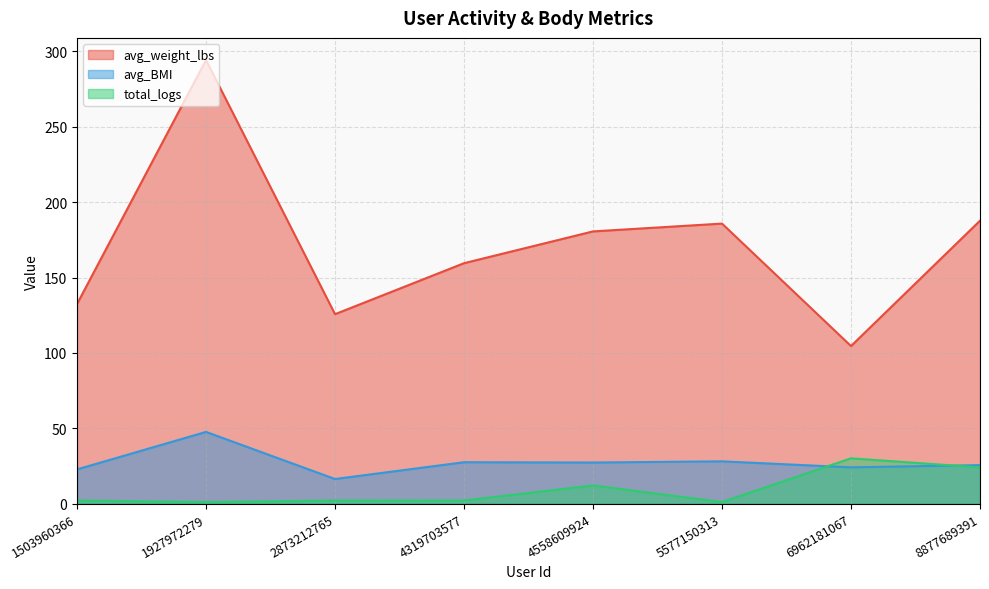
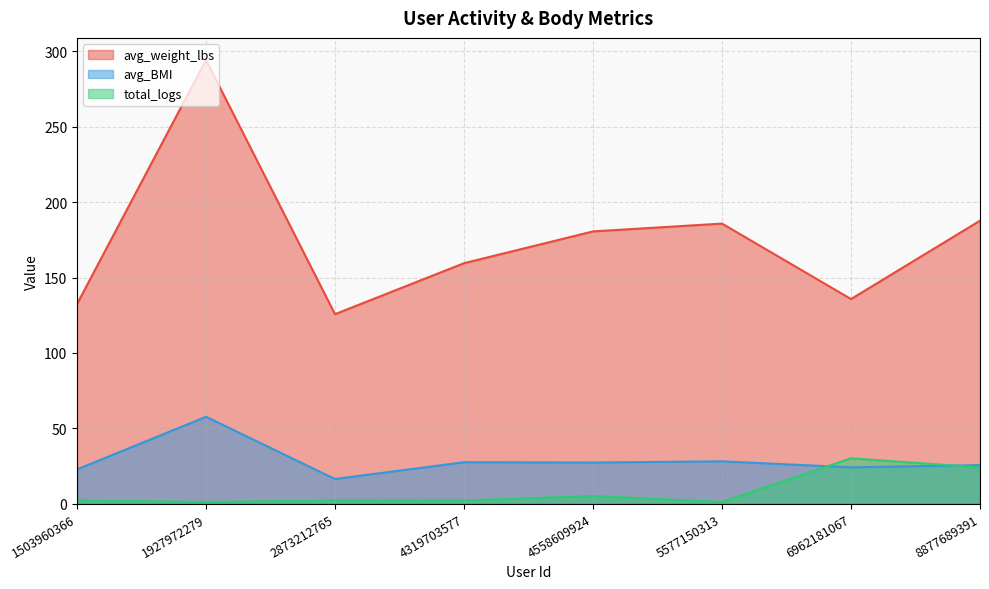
avg_BMI, 1927972279: 48 -> 58
total_logs, 4558609924: 12 -> 5
avg_weight_lbs, 6962181067: 105 -> 136
